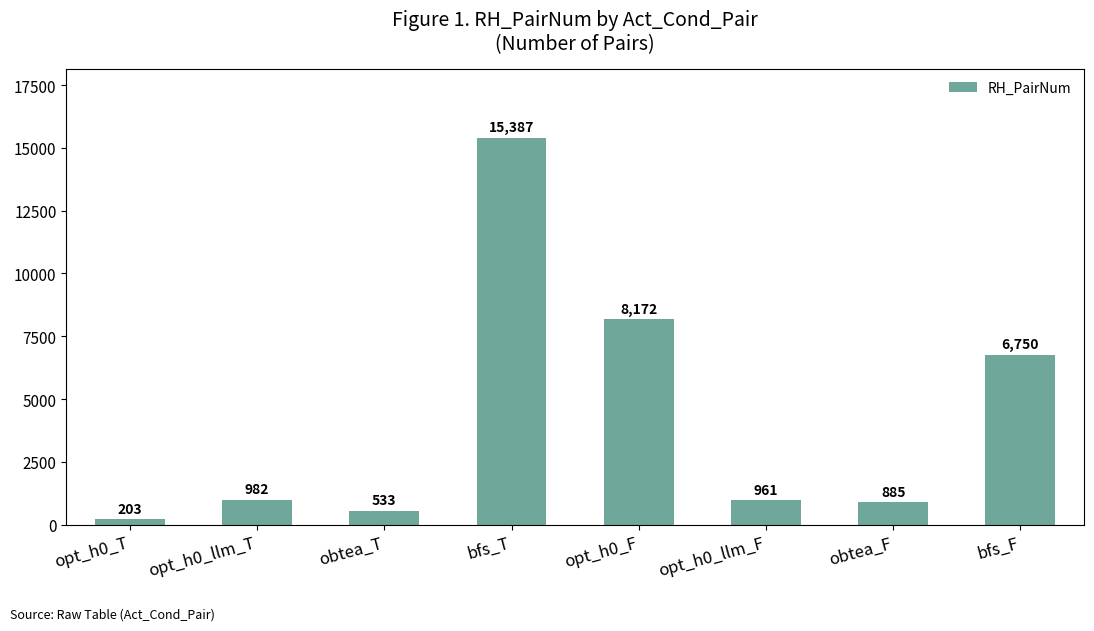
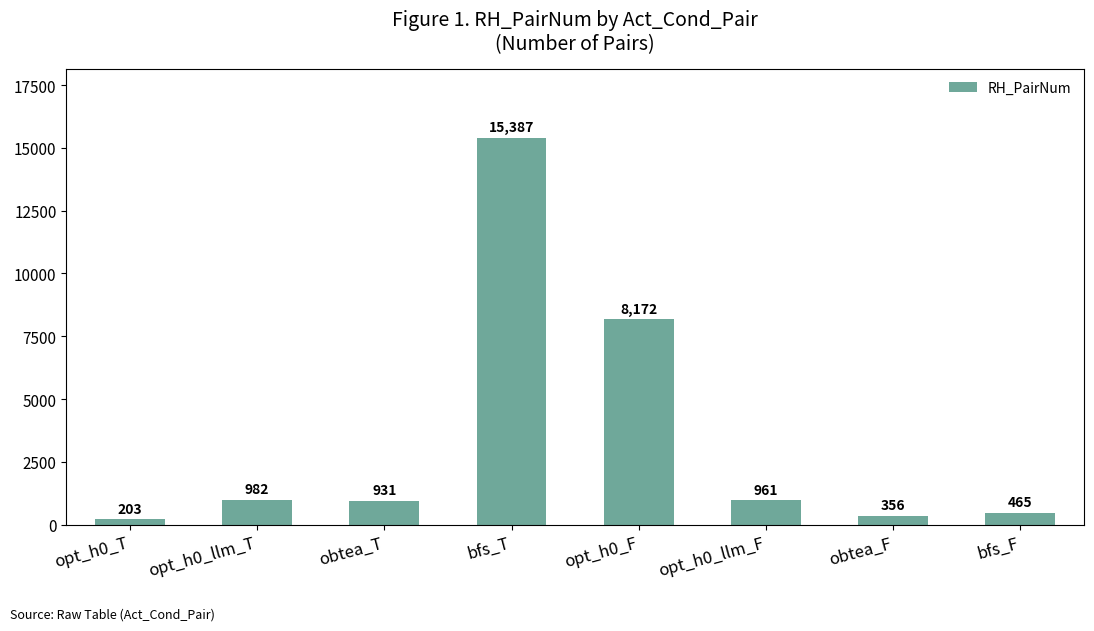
obtea_T: 533 -> 931
obtea_F: 885 -> 356
bfs_F: 6,750 -> 465
